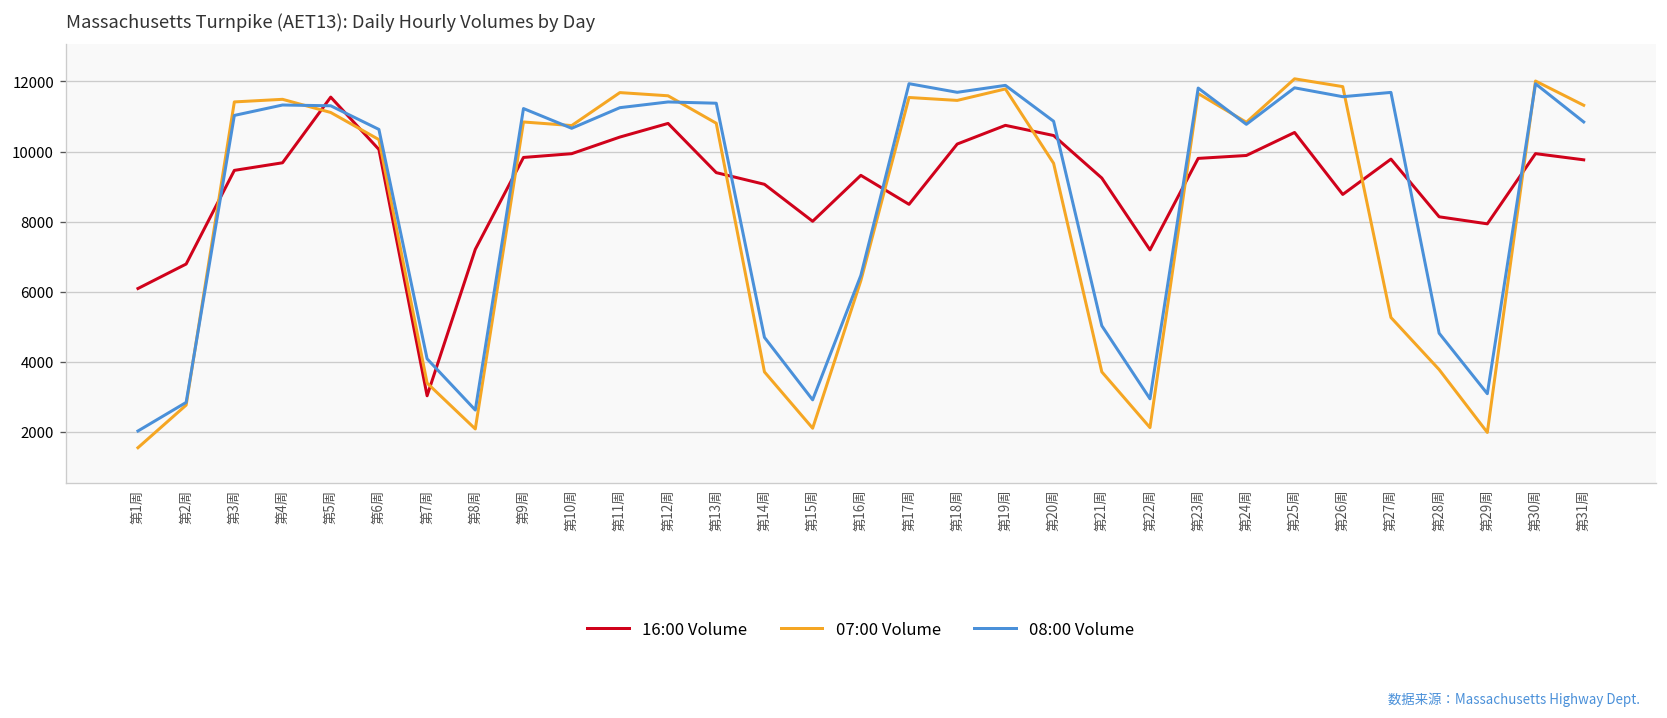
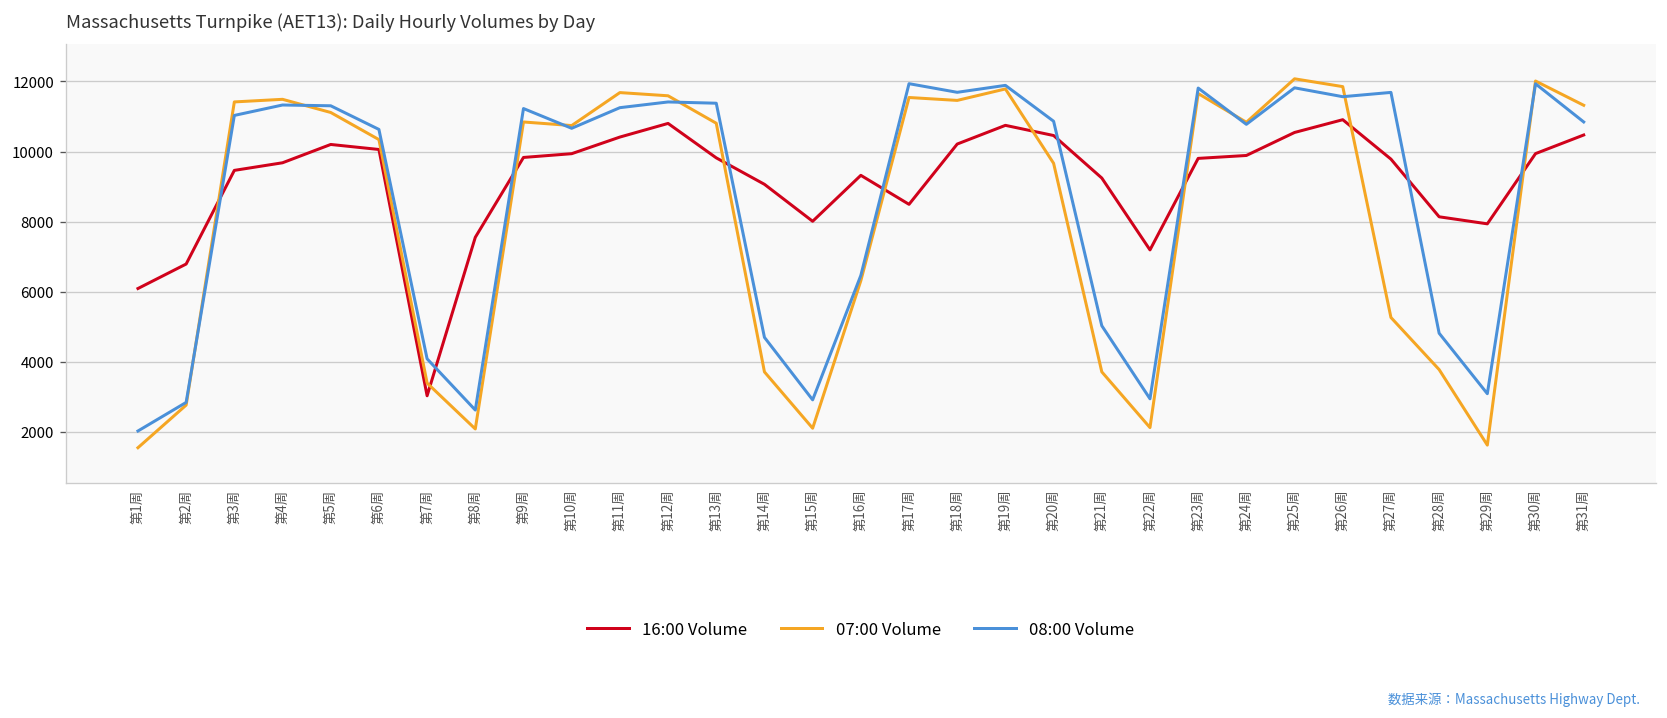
16:00 Volume, 第5周: 11600 -> 10200
16:00 Volume, 第8周: 7200 -> 7600
16:00 Volume, 第13周: 9400 -> 9800
16:00 Volume, 第26周: 8800 -> 10900
07:00 Volume, 第29周: 2000 -> 1600
16:00 Volume, 第31周: 9800 -> 10500
